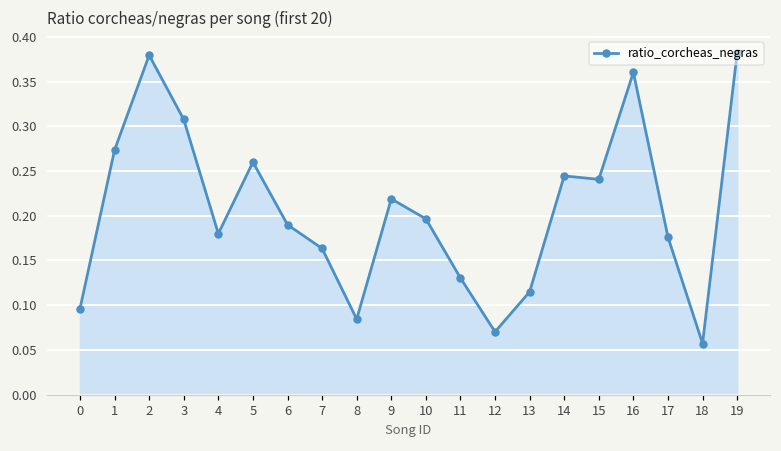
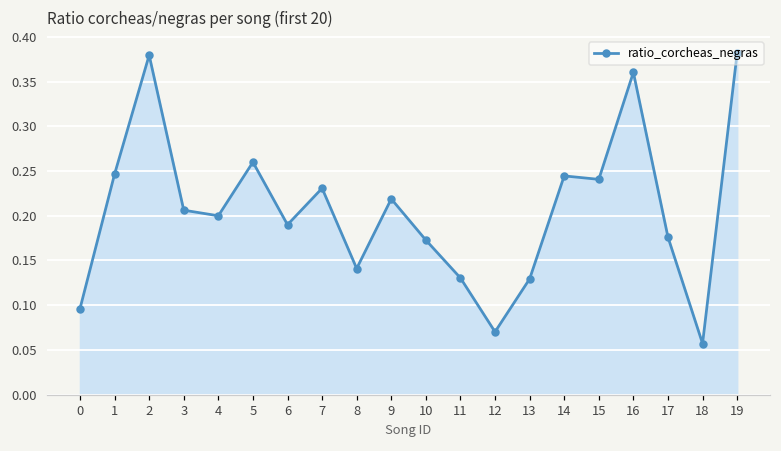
1: 0.27 -> 0.25
3: 0.31 -> 0.21
4: 0.18 -> 0.20
7: 0.16 -> 0.23
8: 0.08 -> 0.14
10: 0.20 -> 0.17
13: 0.11 -> 0.13
